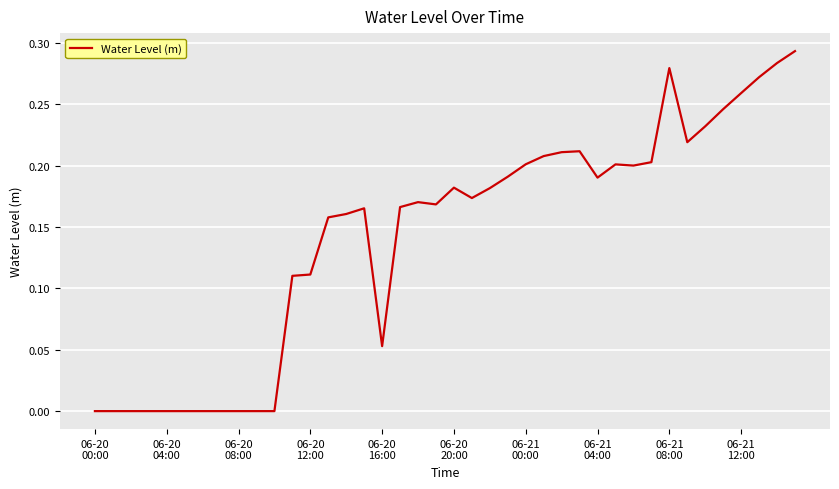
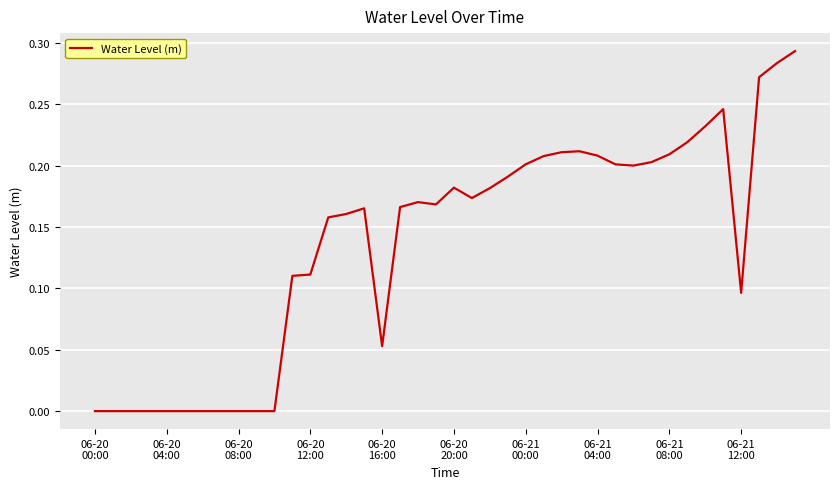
06-21 04:00: 0.190 -> 0.208
06-21 08:00: 0.279 -> 0.209
06-21 12:00: 0.259 -> 0.096
